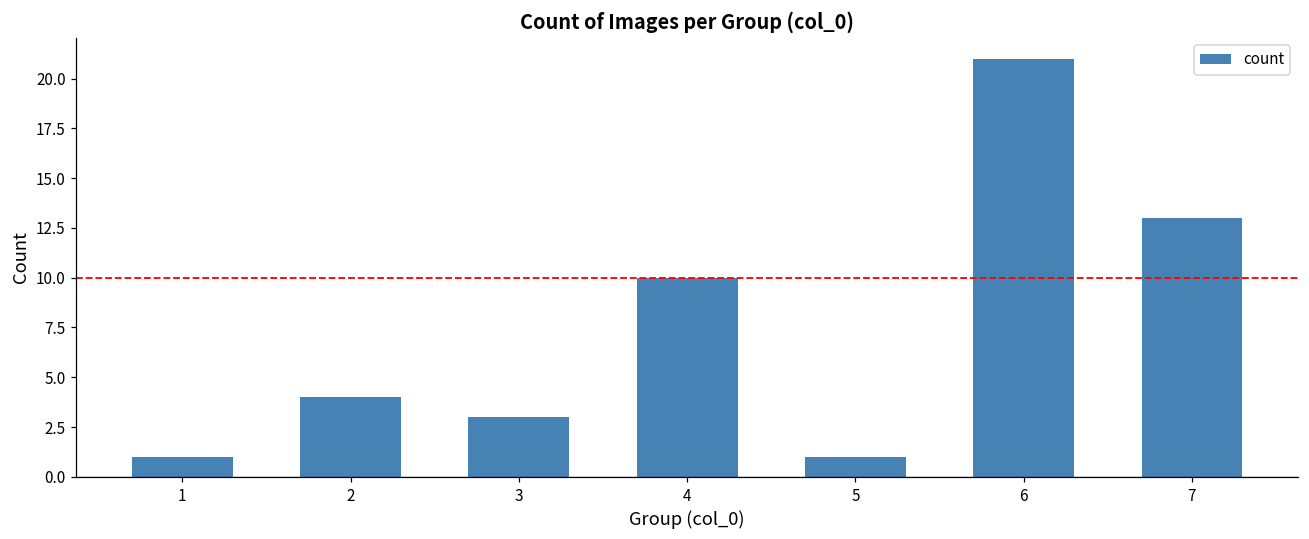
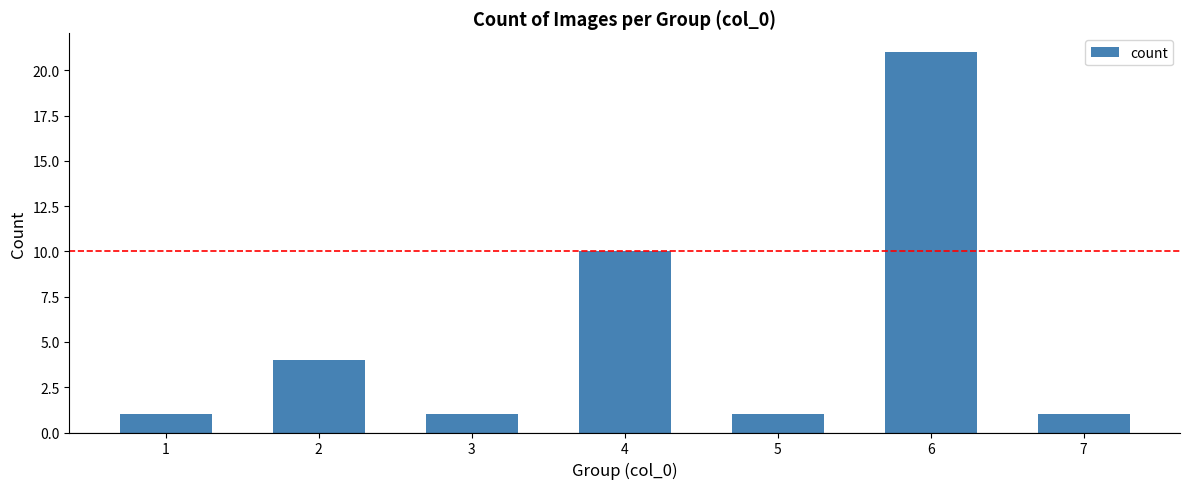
3: 3 -> 1
7: 13 -> 1
